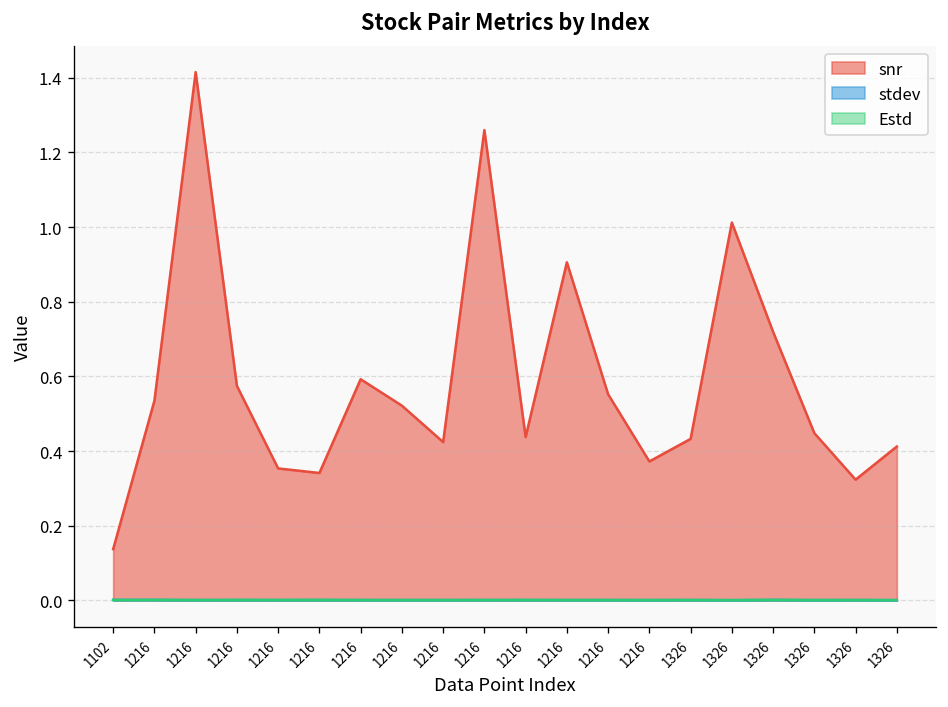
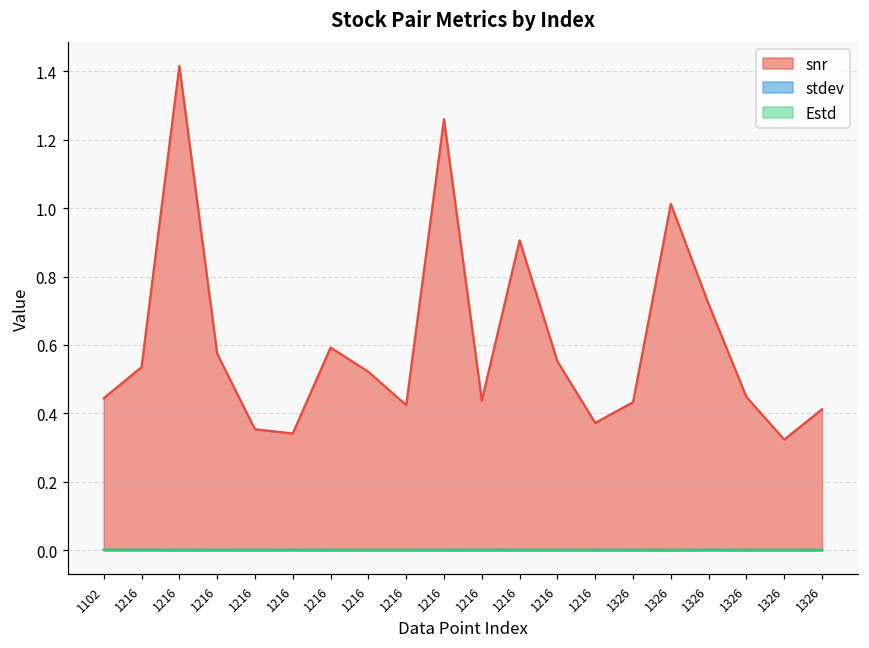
snr, 1102: 0.14 -> 0.44
